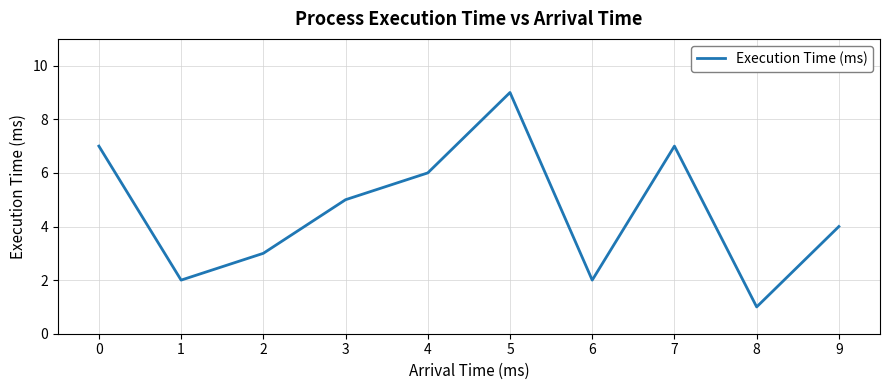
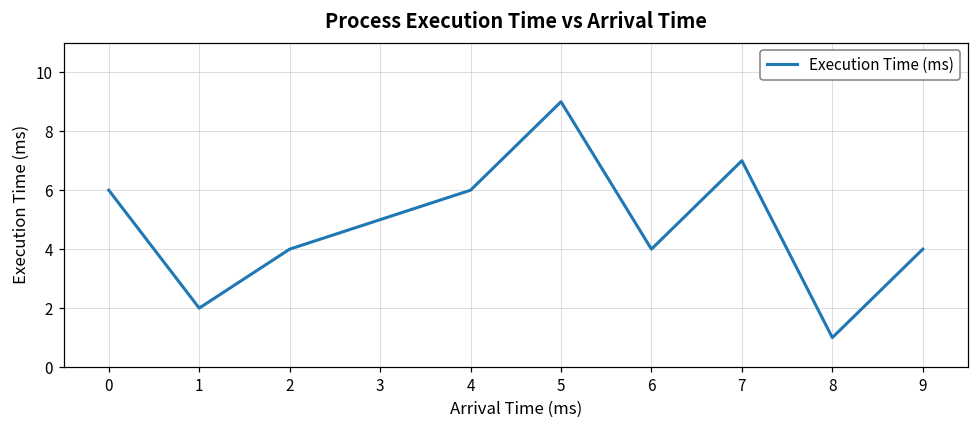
0: 7 -> 6
2: 3 -> 4
6: 2 -> 4
